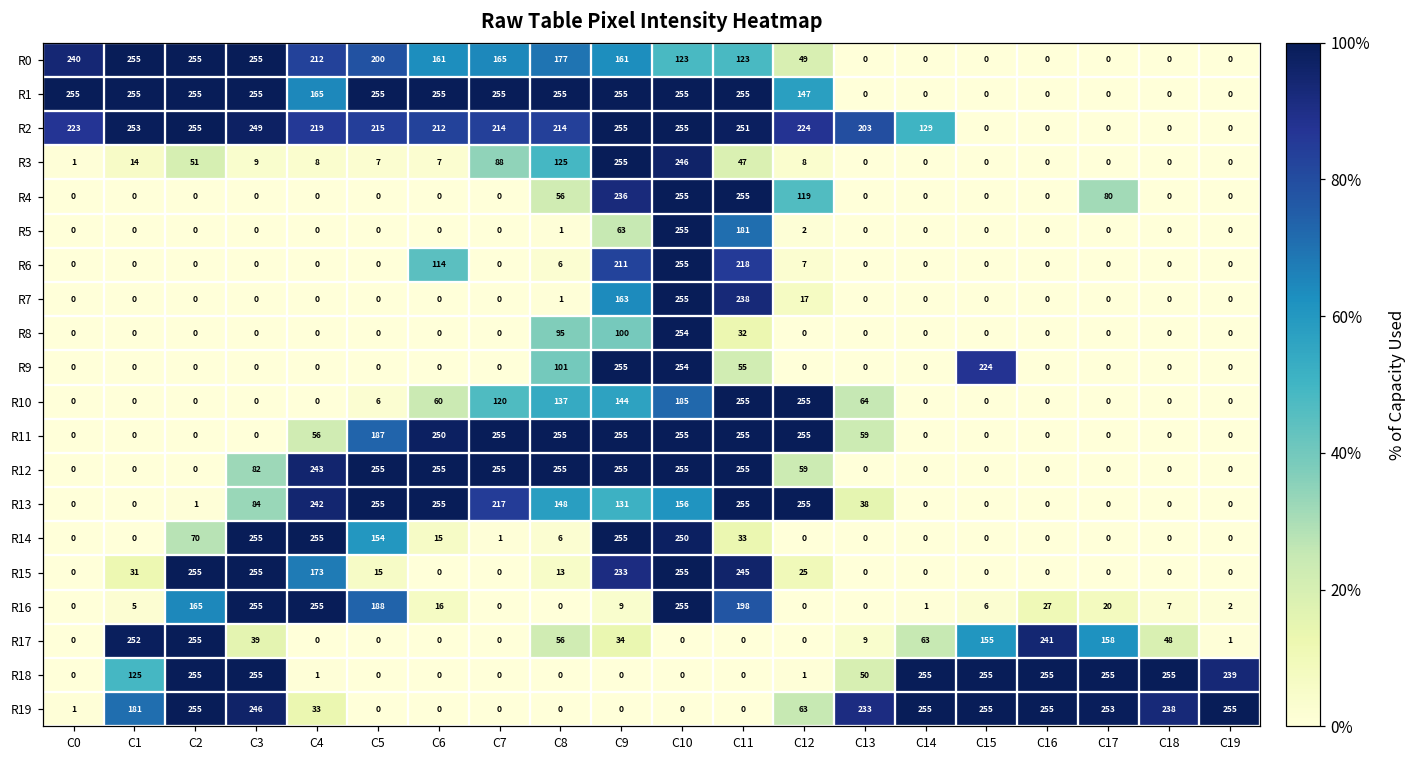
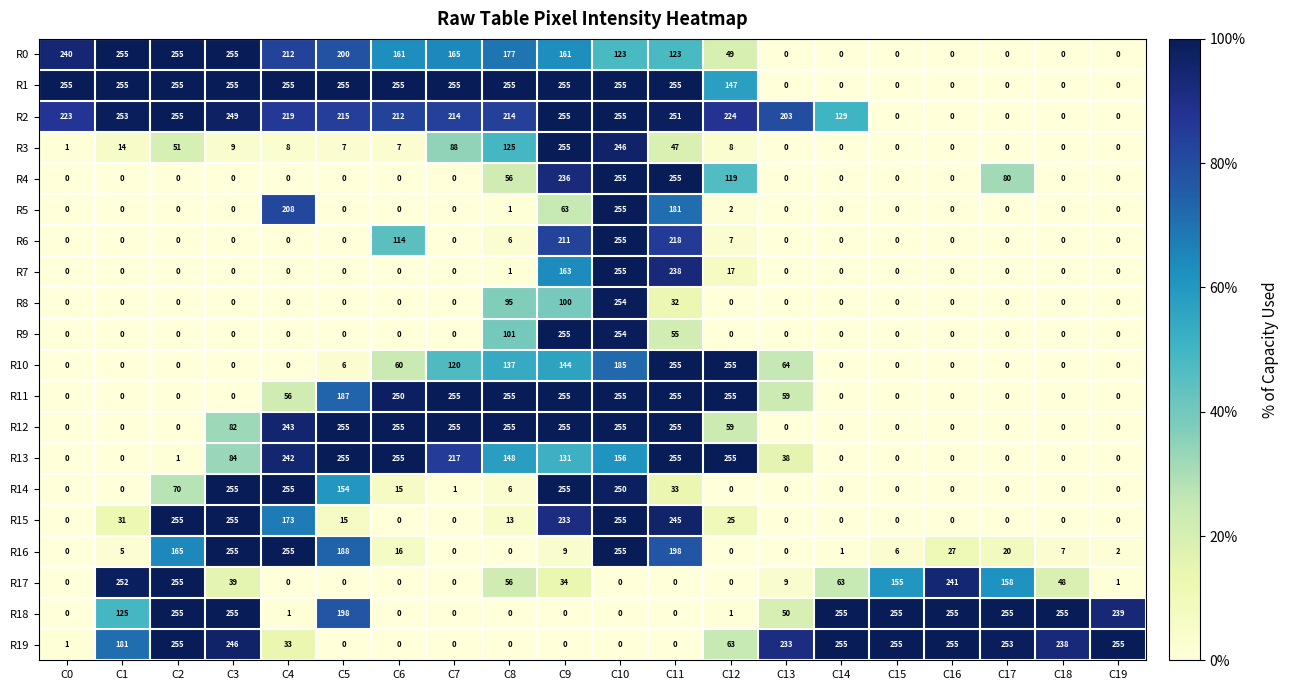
R1, C4: 165 -> 255
R5, C4: 0 -> 208
R9, C15: 224 -> 0
R18, C5: 0 -> 198
